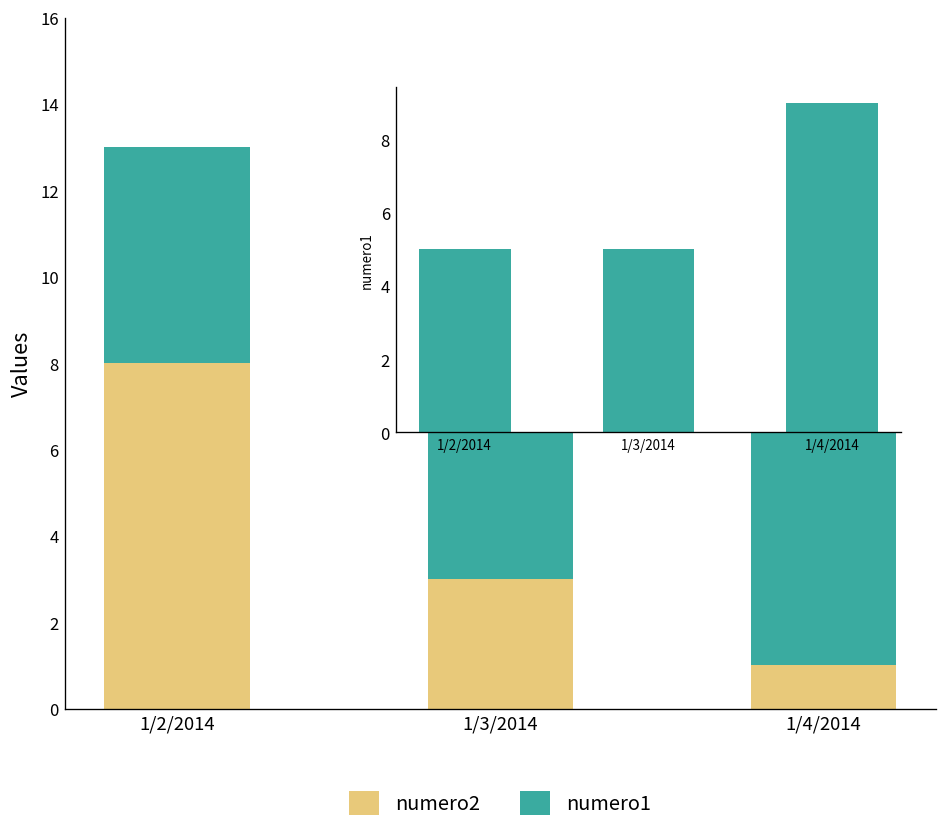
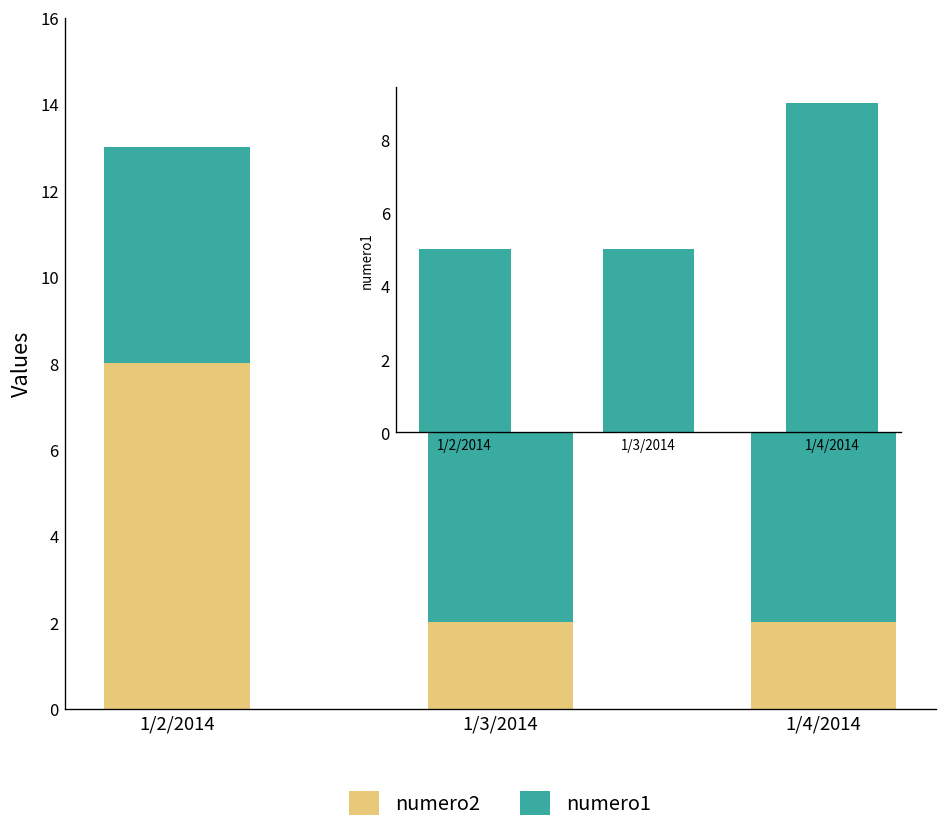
numero2, 1/3/2014: 3 -> 2
numero2, 1/4/2014: 1 -> 2
